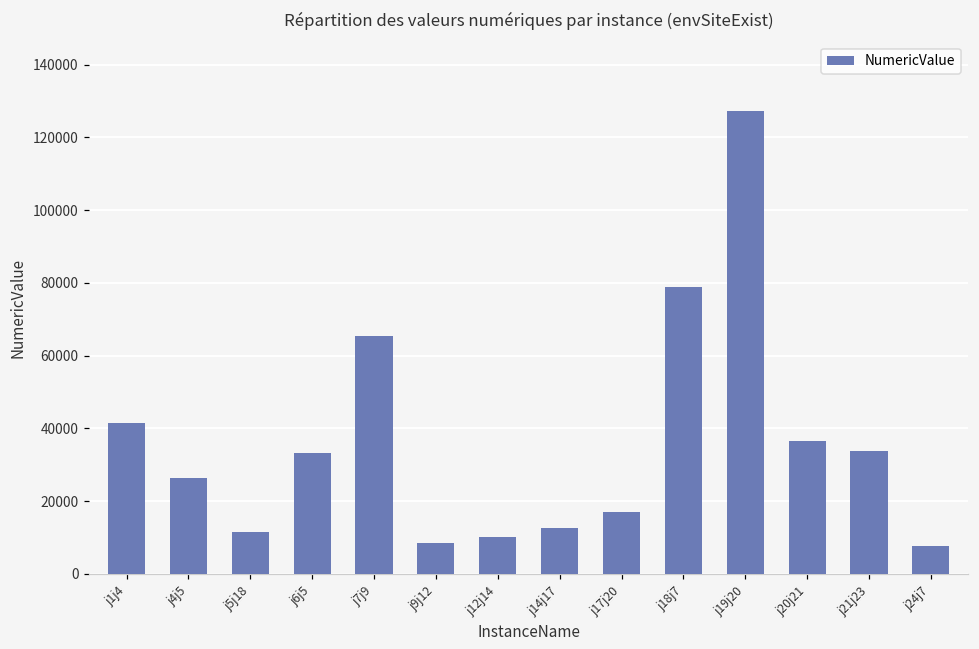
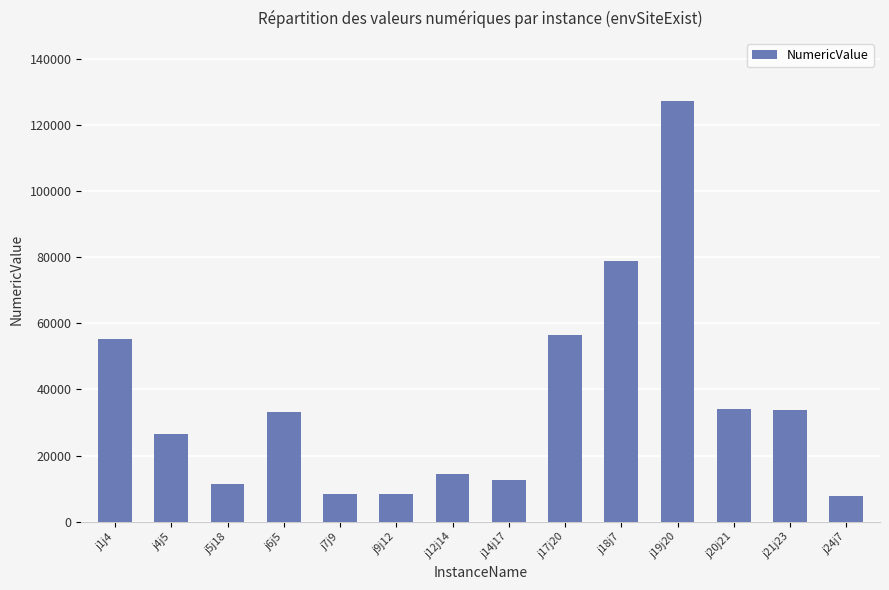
j1j4: 41000 -> 55000
j7j9: 65000 -> 8000
j12j14: 10000 -> 14000
j17j20: 17000 -> 57000
j20j21: 37000 -> 34000
